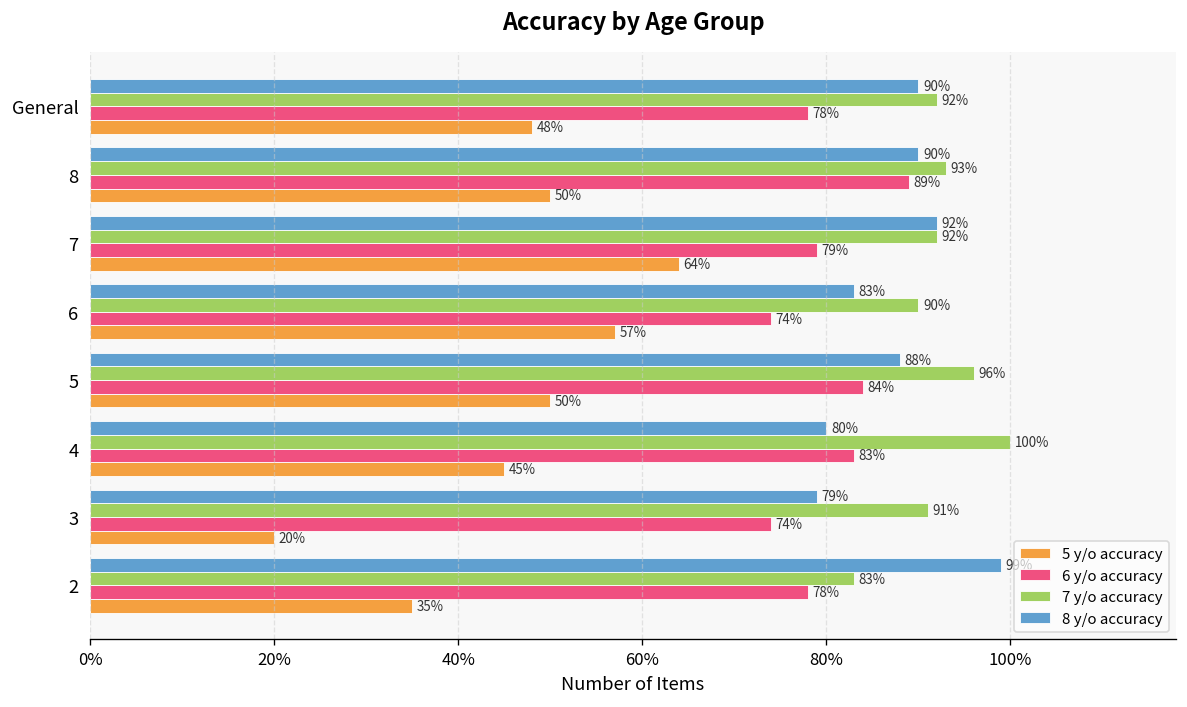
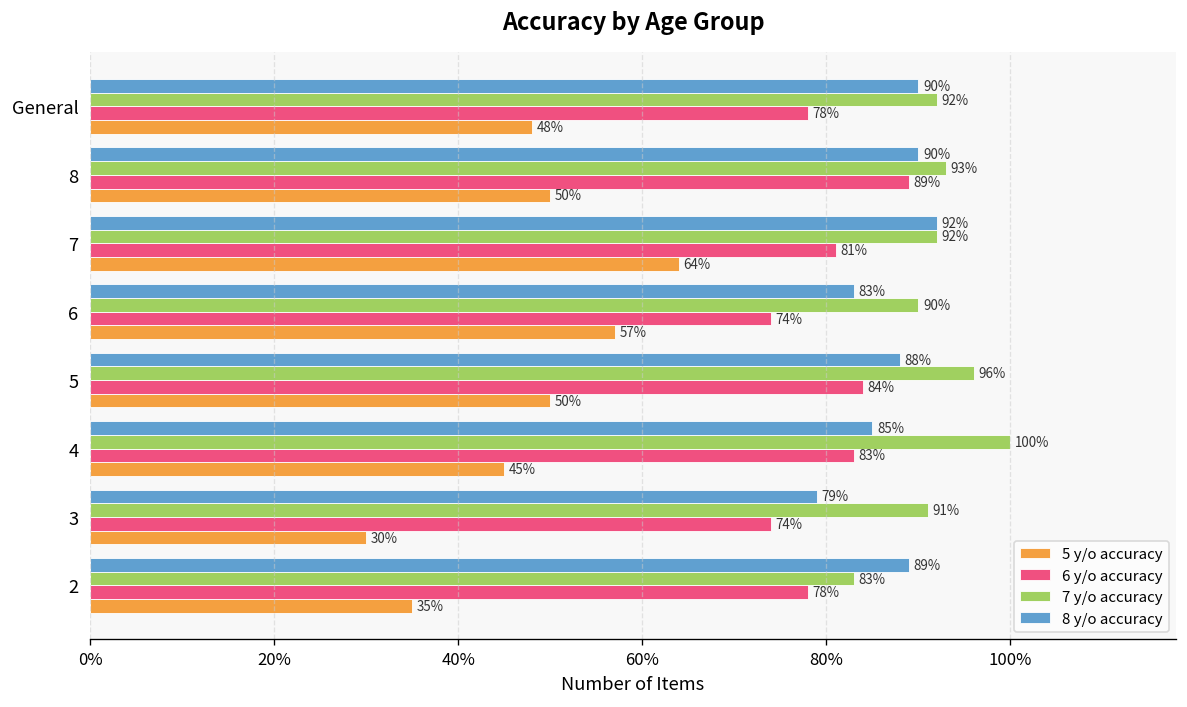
6 y/o accuracy, 7: 79% -> 81%
8 y/o accuracy, 4: 80% -> 85%
5 y/o accuracy, 3: 20% -> 30%
8 y/o accuracy, 2: 99% -> 89%
